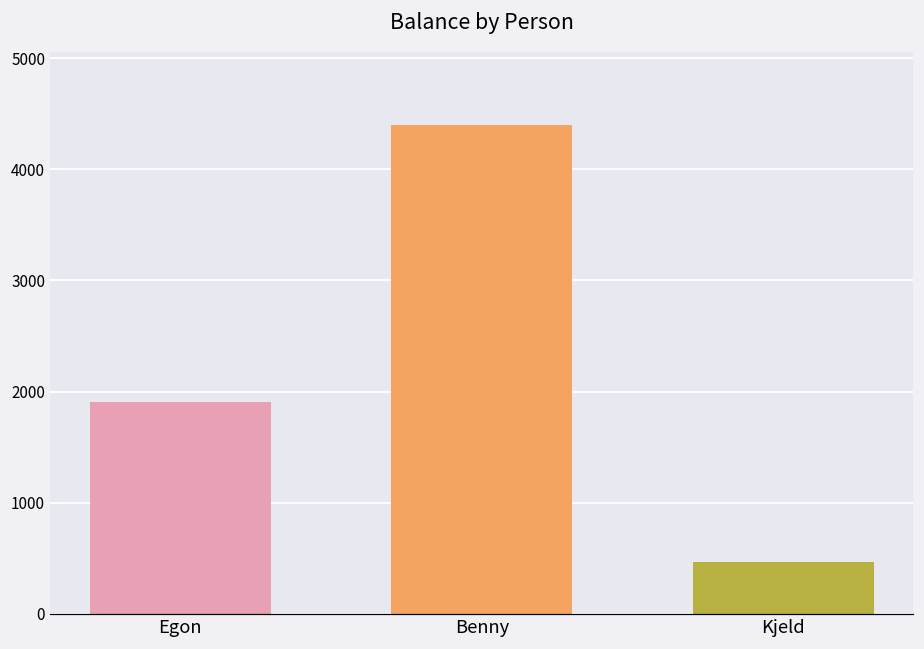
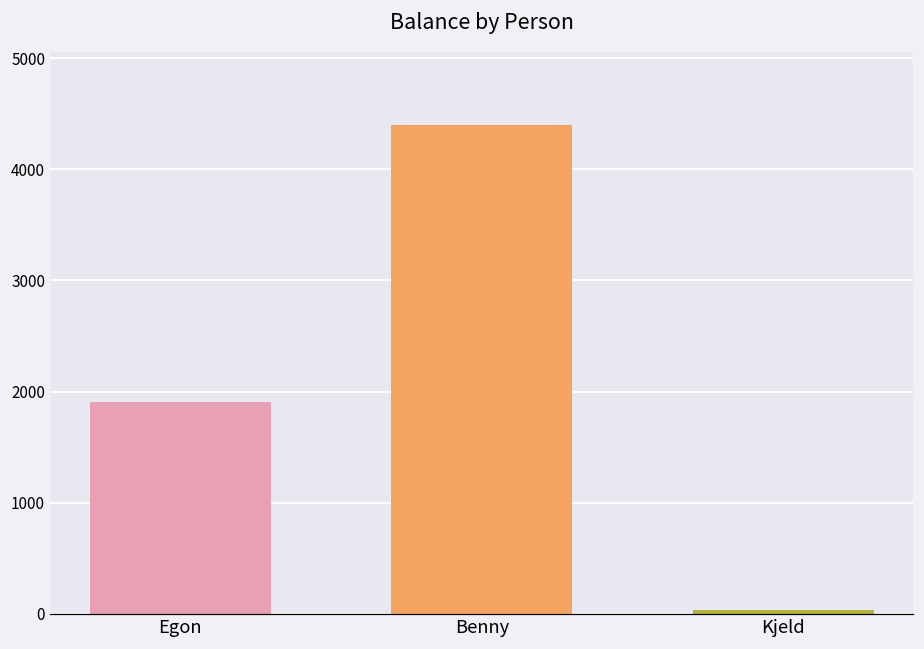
Kjeld: 460 -> 30
